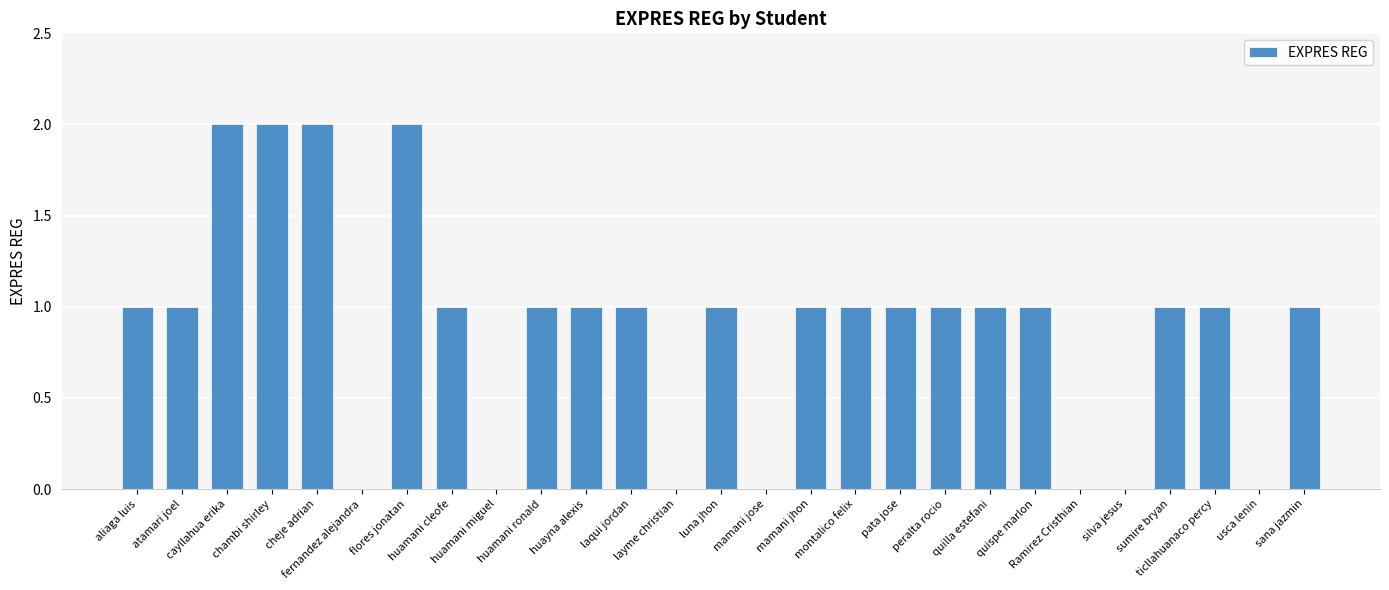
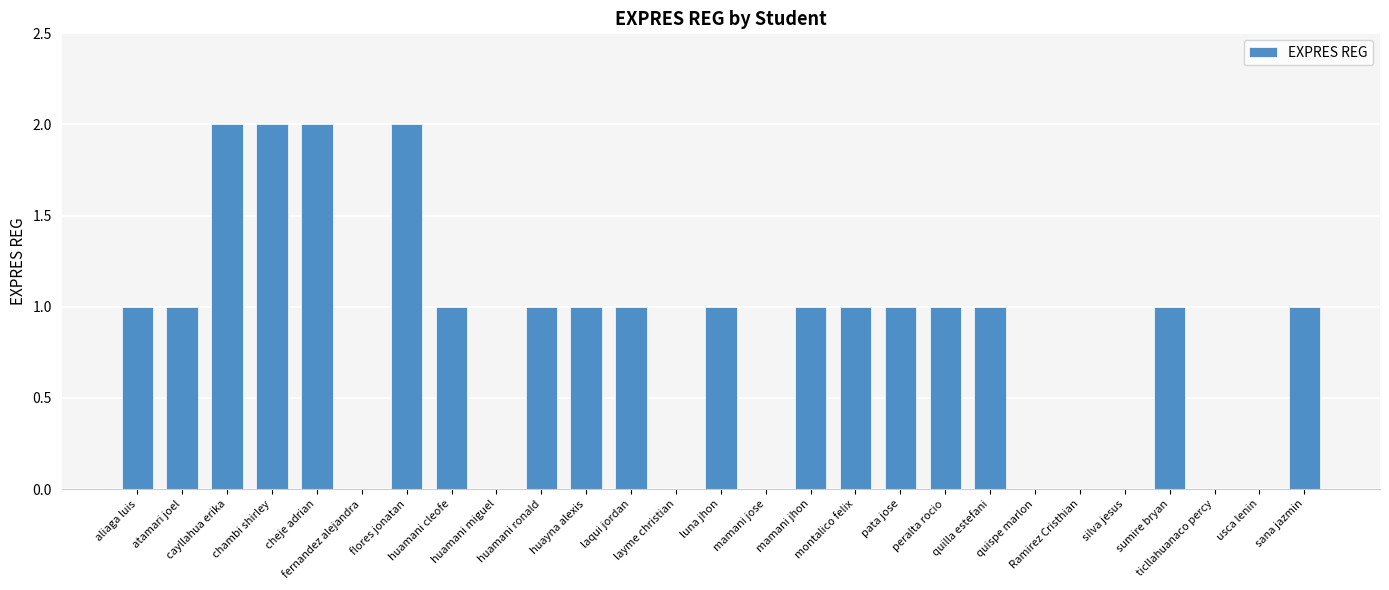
quispe marlon: 1 -> 0
ticllahuanaco percy: 1 -> 0
